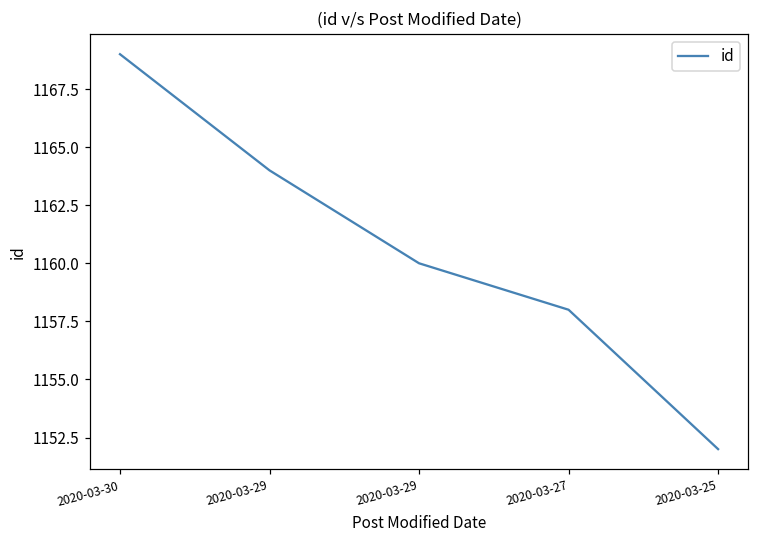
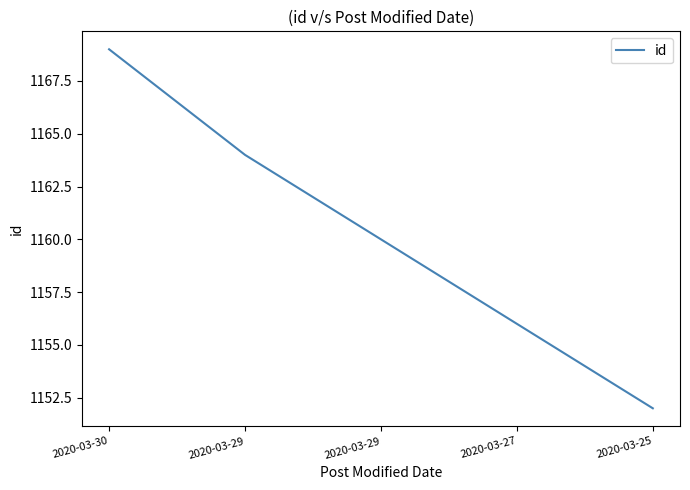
2020-03-27: 1158 -> 1156
